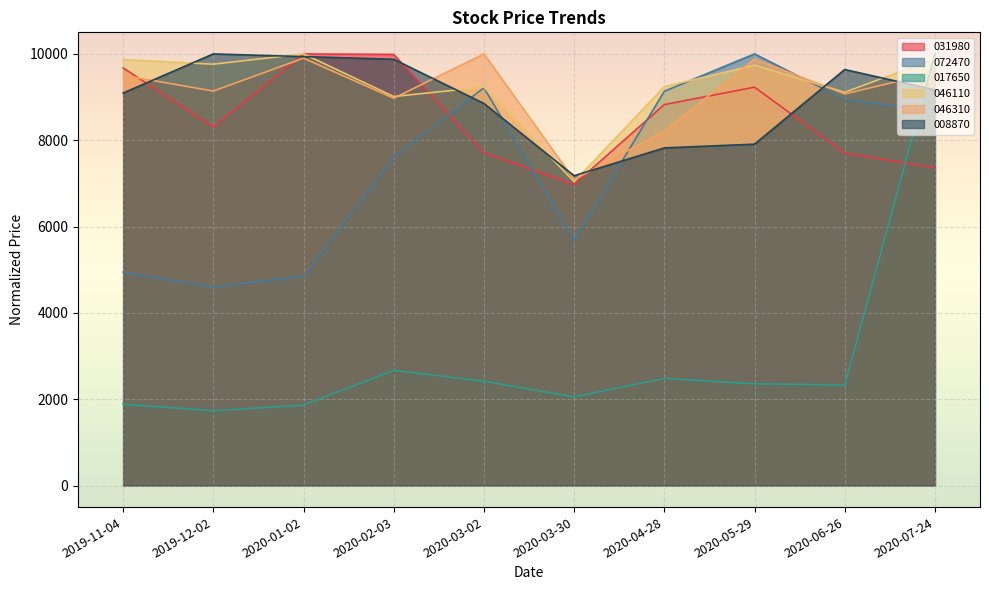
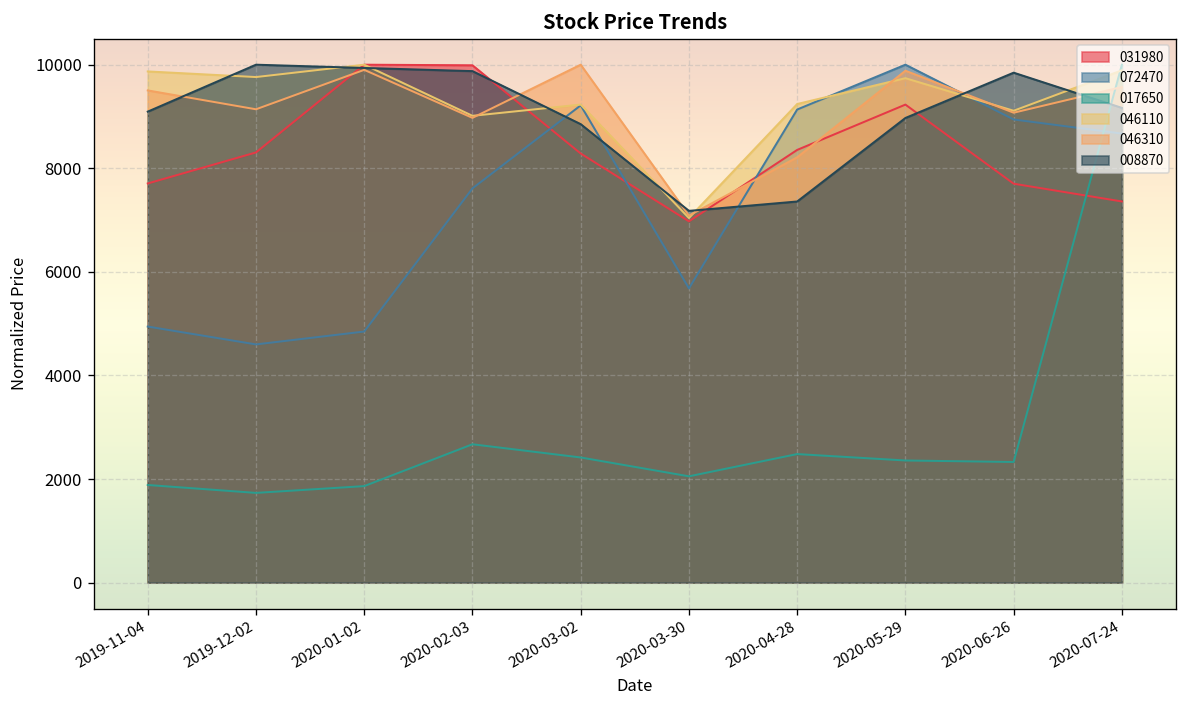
031980, 2019-11-04: 9700 -> 7700
031980, 2020-03-02: 7700 -> 8300
031980, 2020-04-28: 8800 -> 8400
008870, 2020-04-28: 7800 -> 7400
008870, 2020-05-29: 7900 -> 9000
008870, 2020-06-26: 9600 -> 9800
